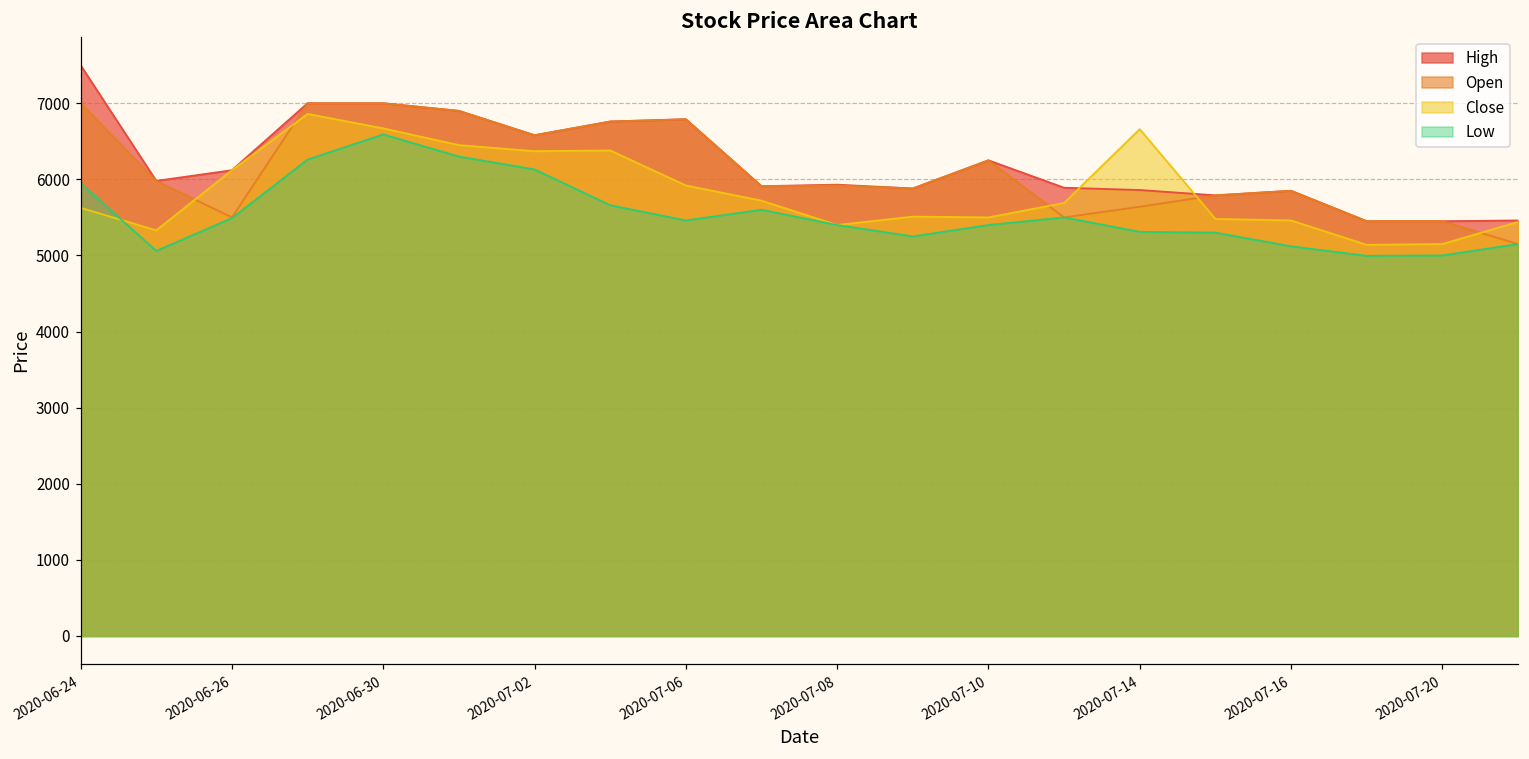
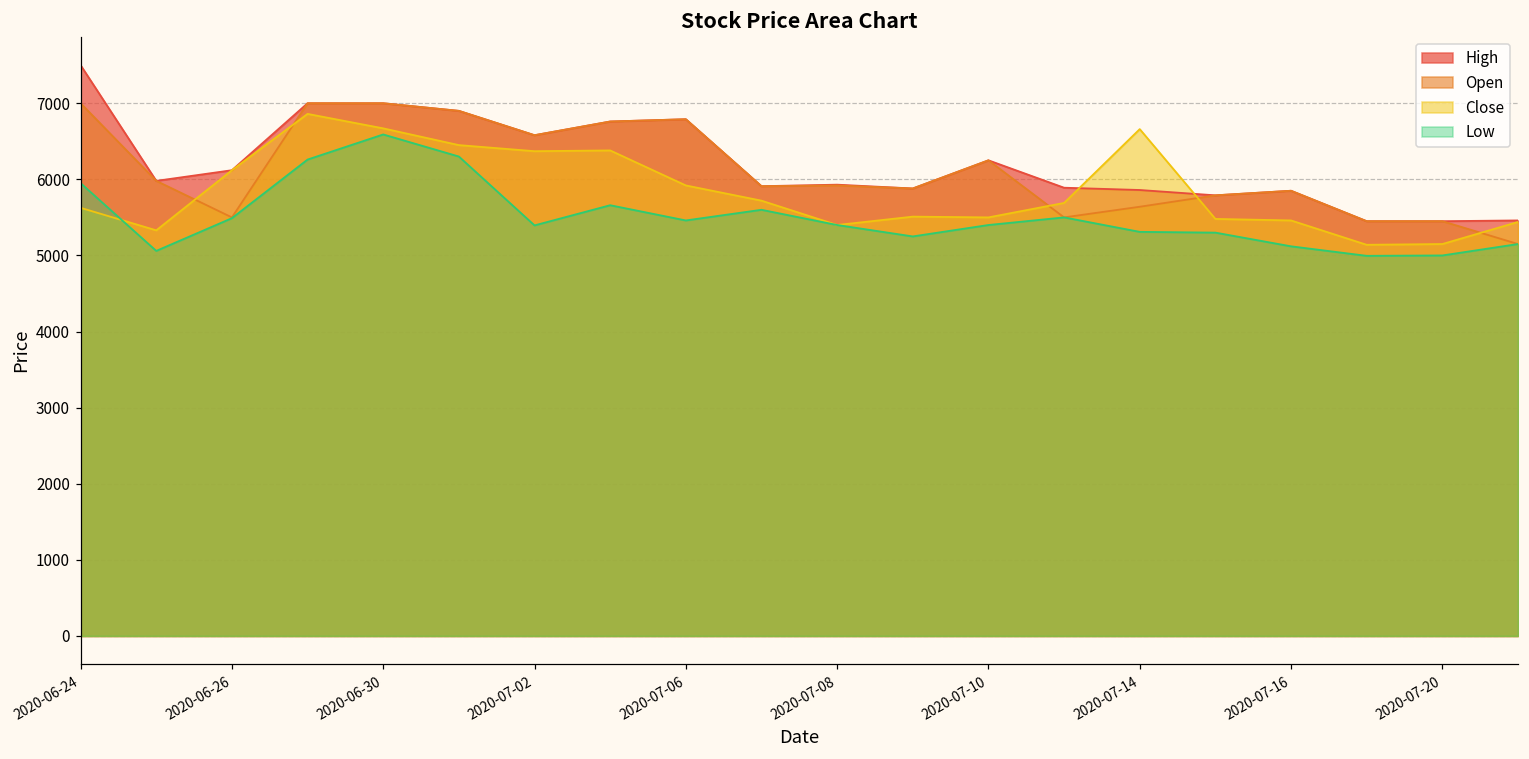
Low, 2020-07-02: 6100 -> 5400
